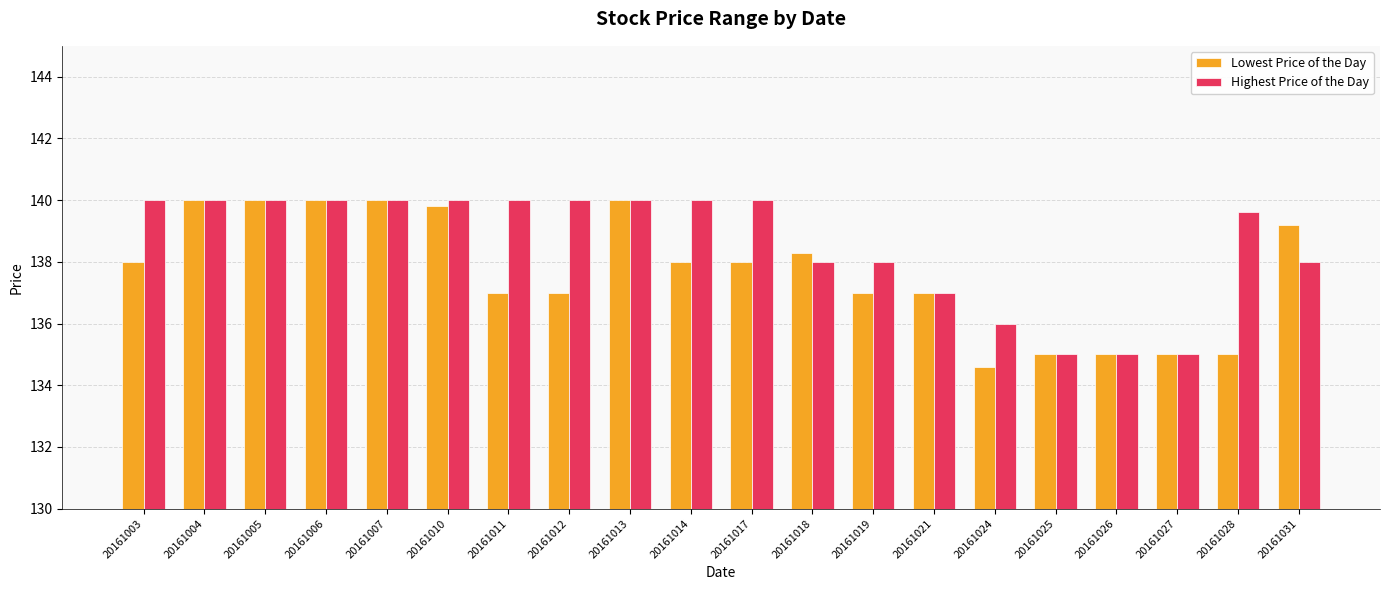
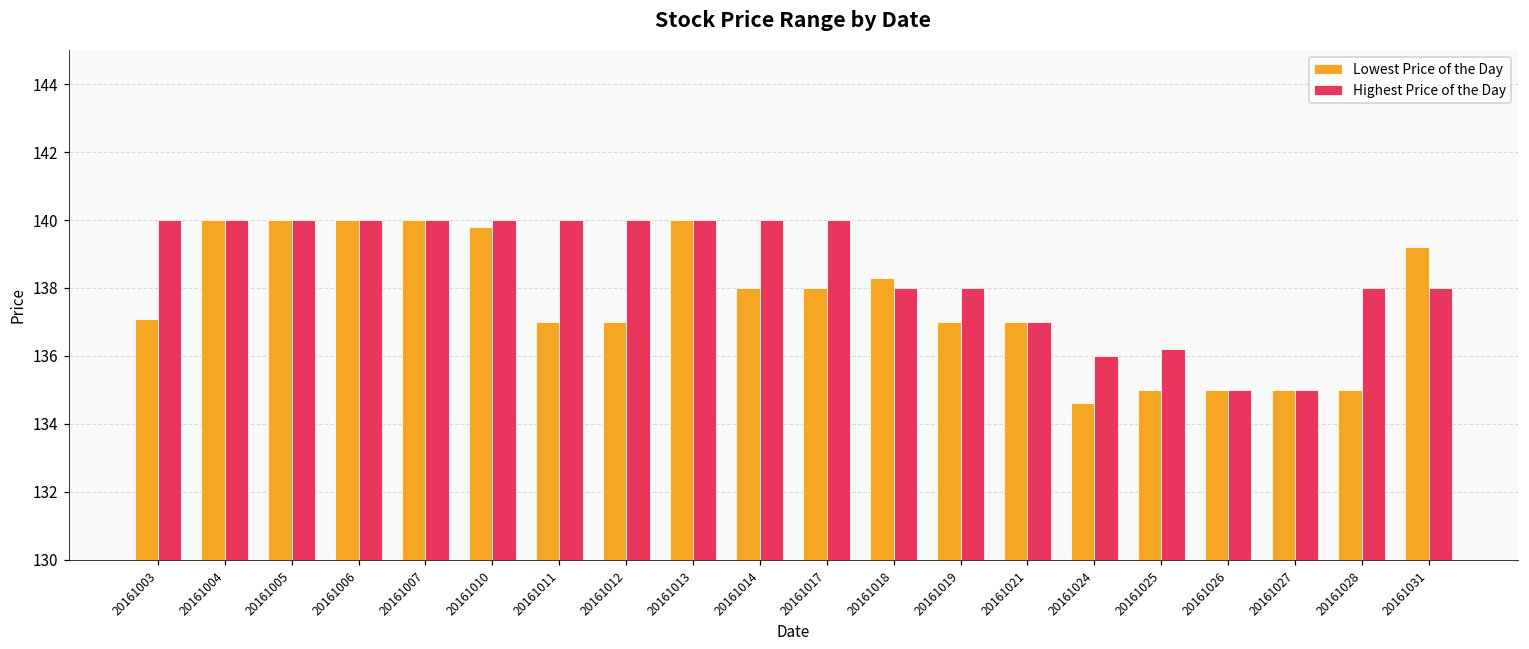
Lowest Price of the Day, 20161003: 138.0 -> 137.1
Highest Price of the Day, 20161025: 135.0 -> 136.2
Highest Price of the Day, 20161028: 139.6 -> 138.0
